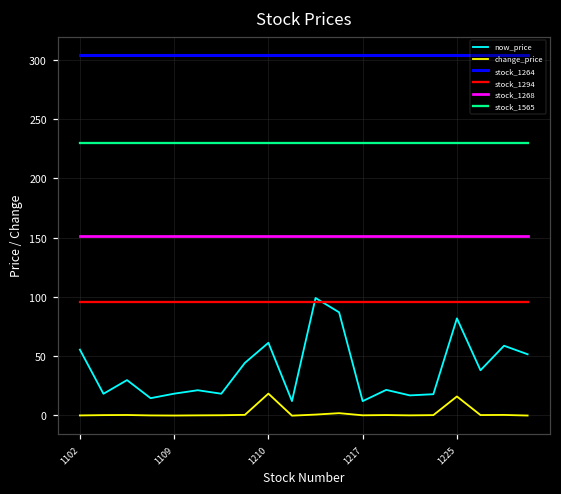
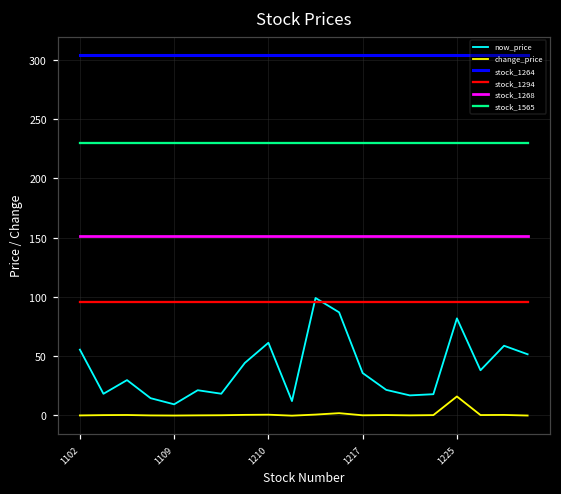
now_price, 1109: 18 -> 9
change_price, 1210: 18 -> 1
now_price, 1217: 12 -> 36
